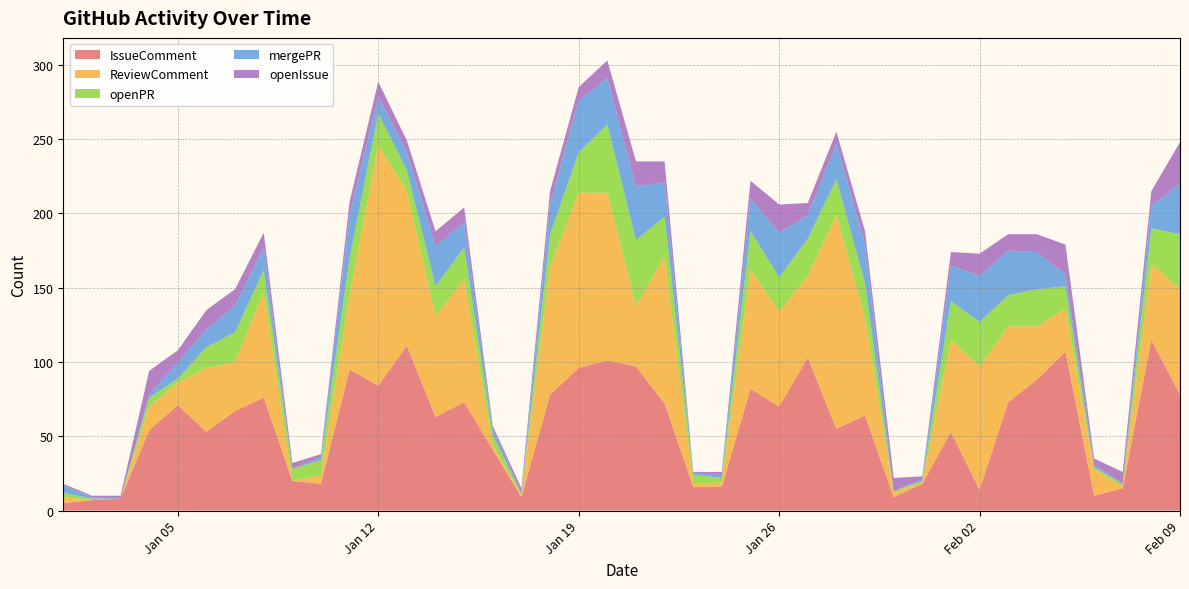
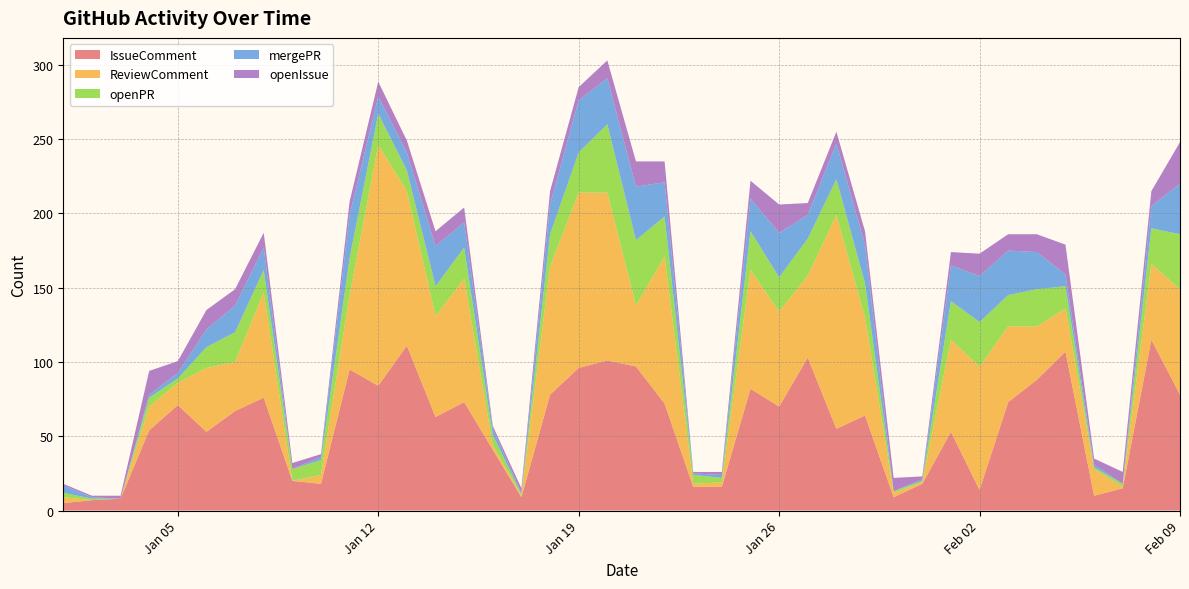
mergePR, Jan 05: 11 -> 4
